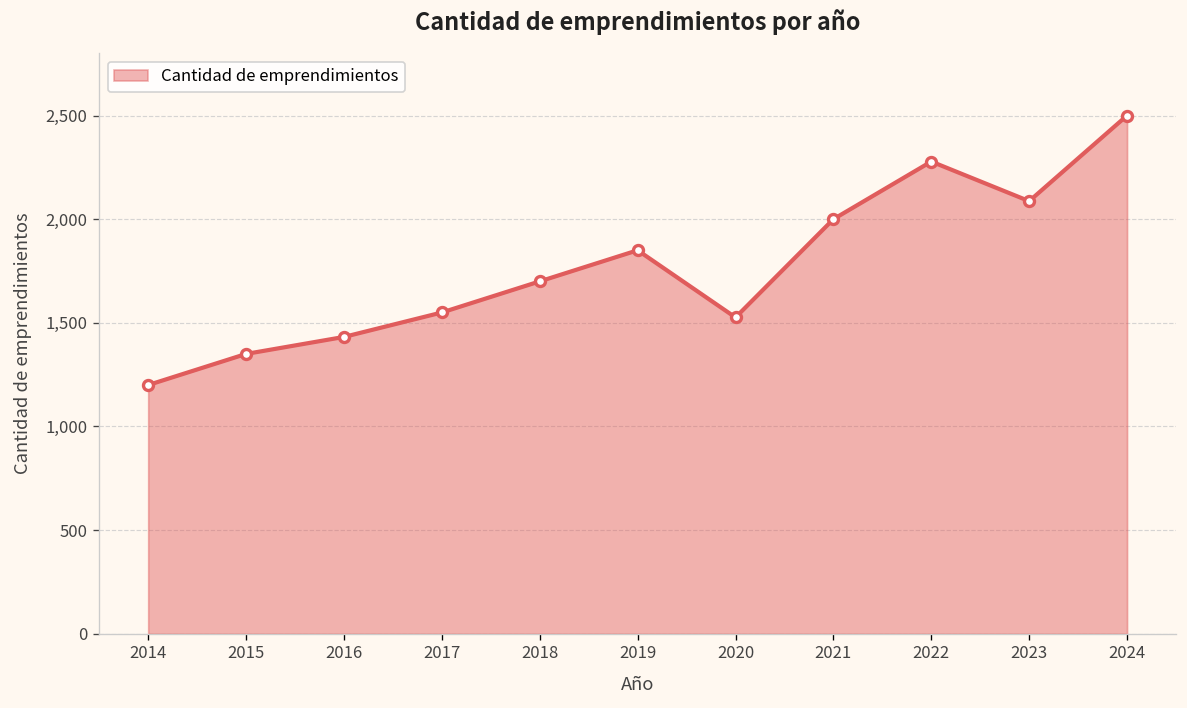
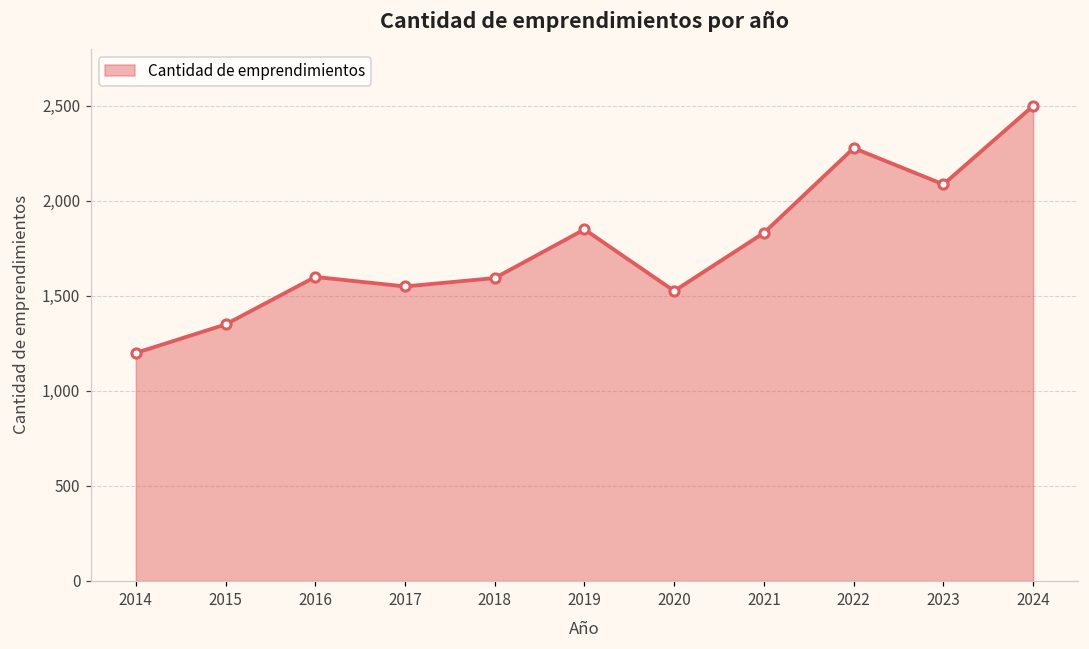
2016: 1,430 -> 1,600
2018: 1,700 -> 1,590
2021: 2,000 -> 1,830
